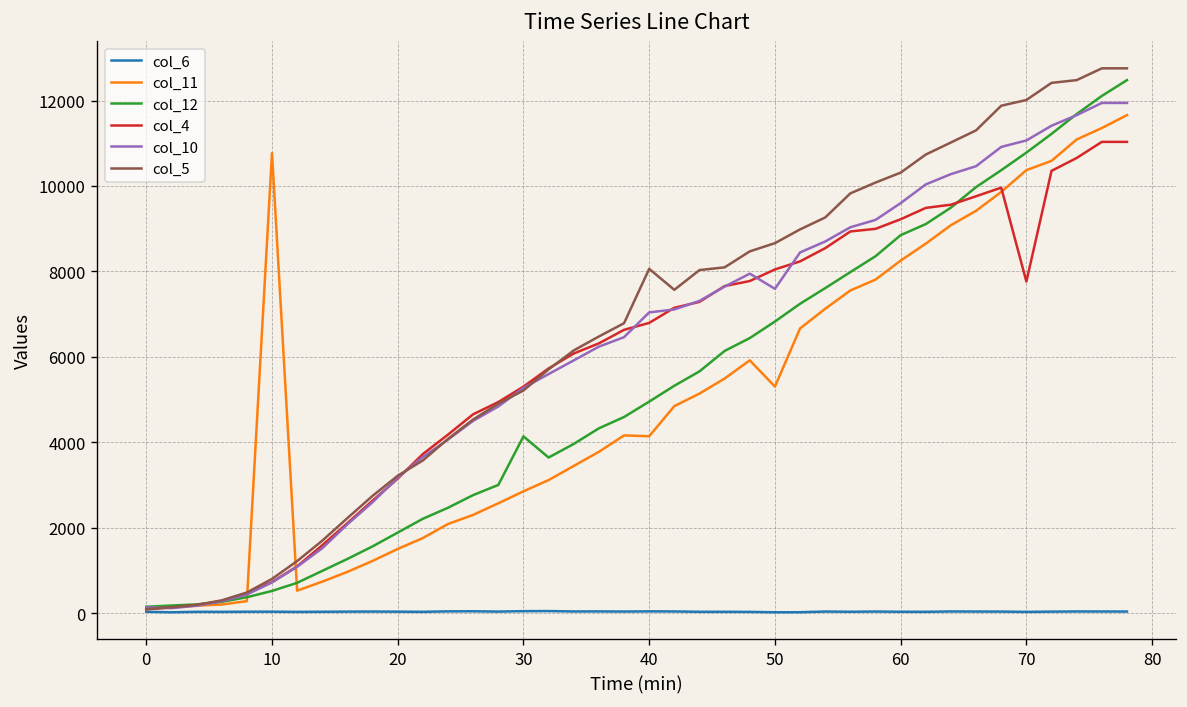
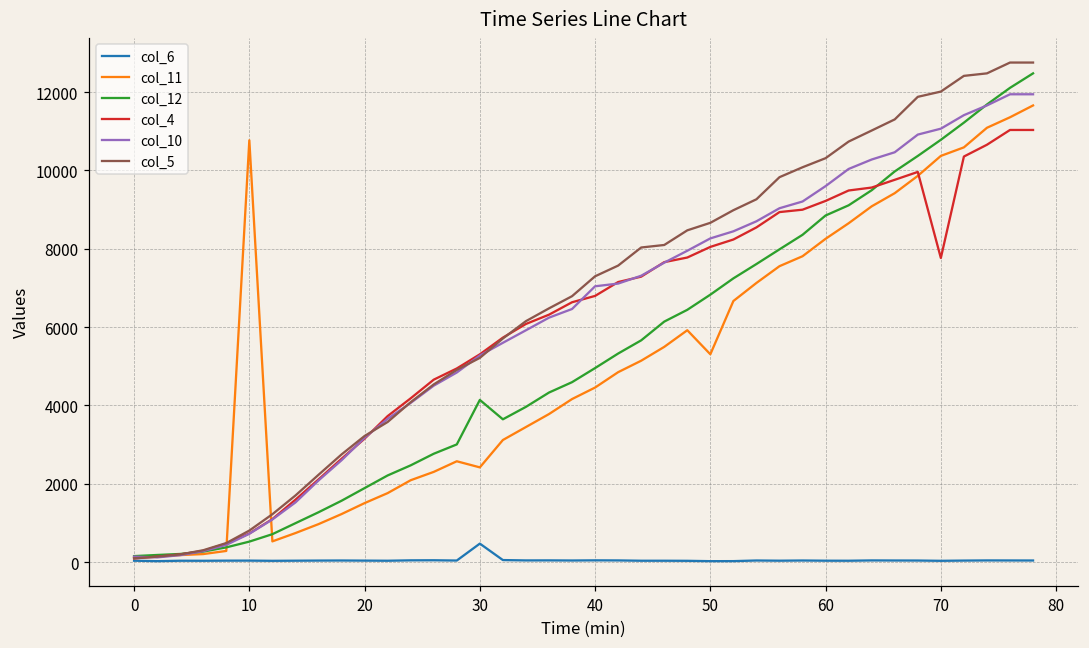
col_6, 30: 100 -> 500
col_11, 30: 2900 -> 2400
col_11, 40: 4100 -> 4500
col_5, 40: 8100 -> 7300
col_10, 50: 7600 -> 8300
